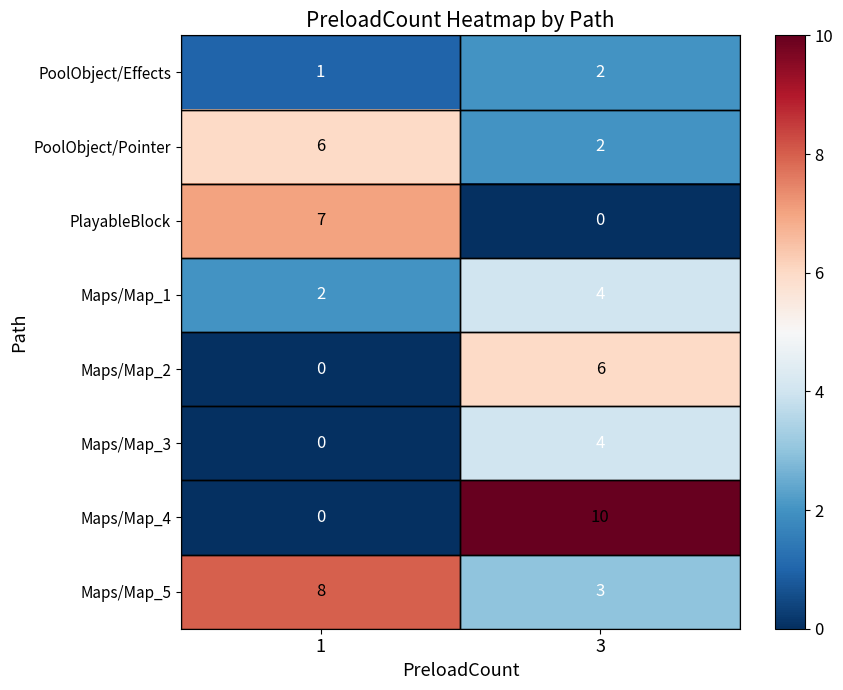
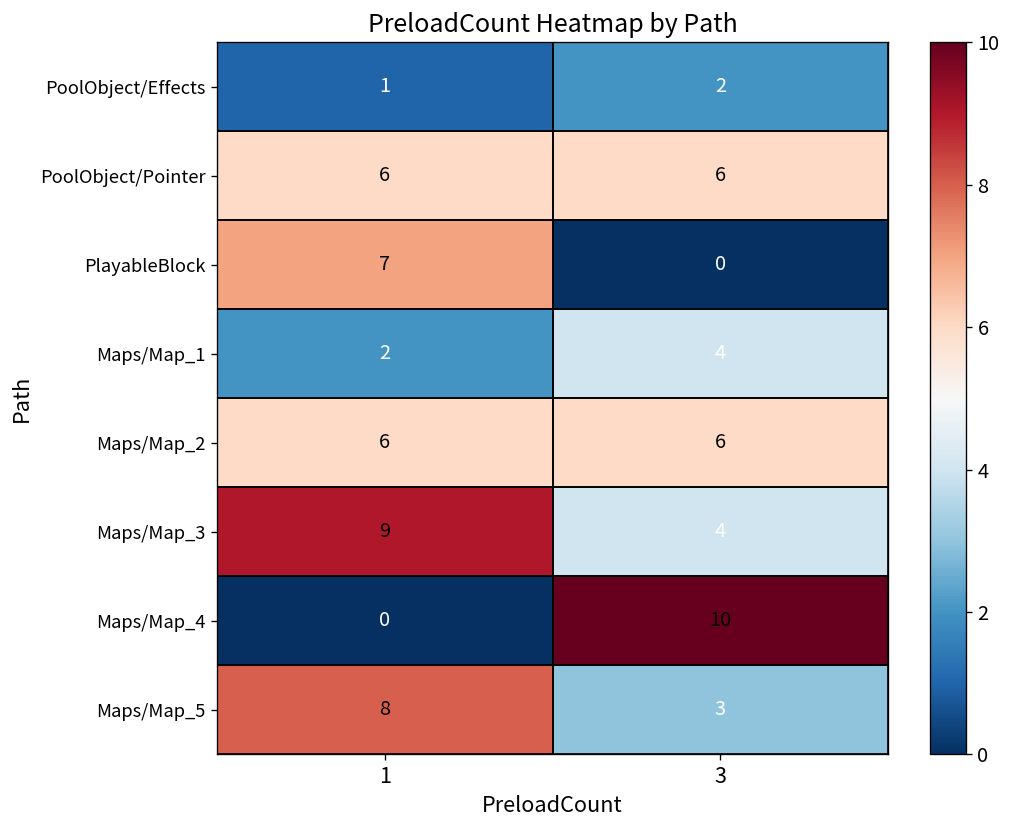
PoolObject/Pointer, 3: 2 -> 6
Maps/Map_2, 1: 0 -> 6
Maps/Map_3, 1: 0 -> 9
